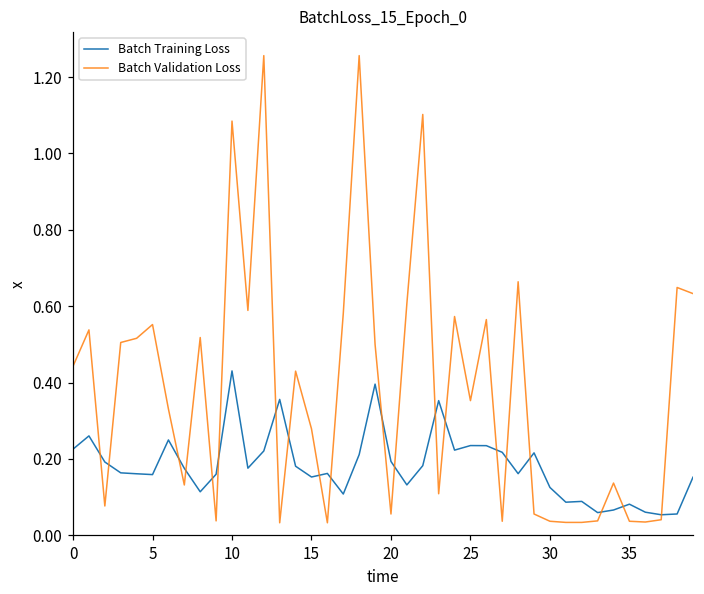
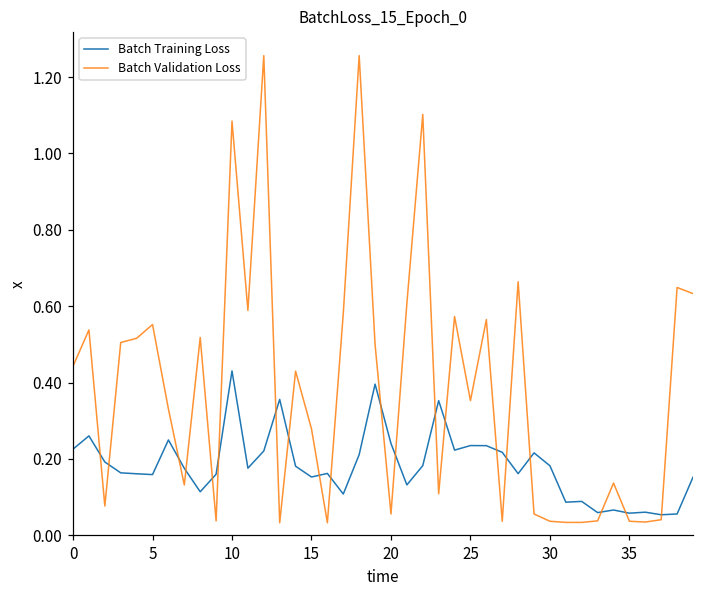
Batch Training Loss, 20: 0.19 -> 0.24
Batch Training Loss, 30: 0.13 -> 0.18
Batch Training Loss, 35: 0.08 -> 0.06
